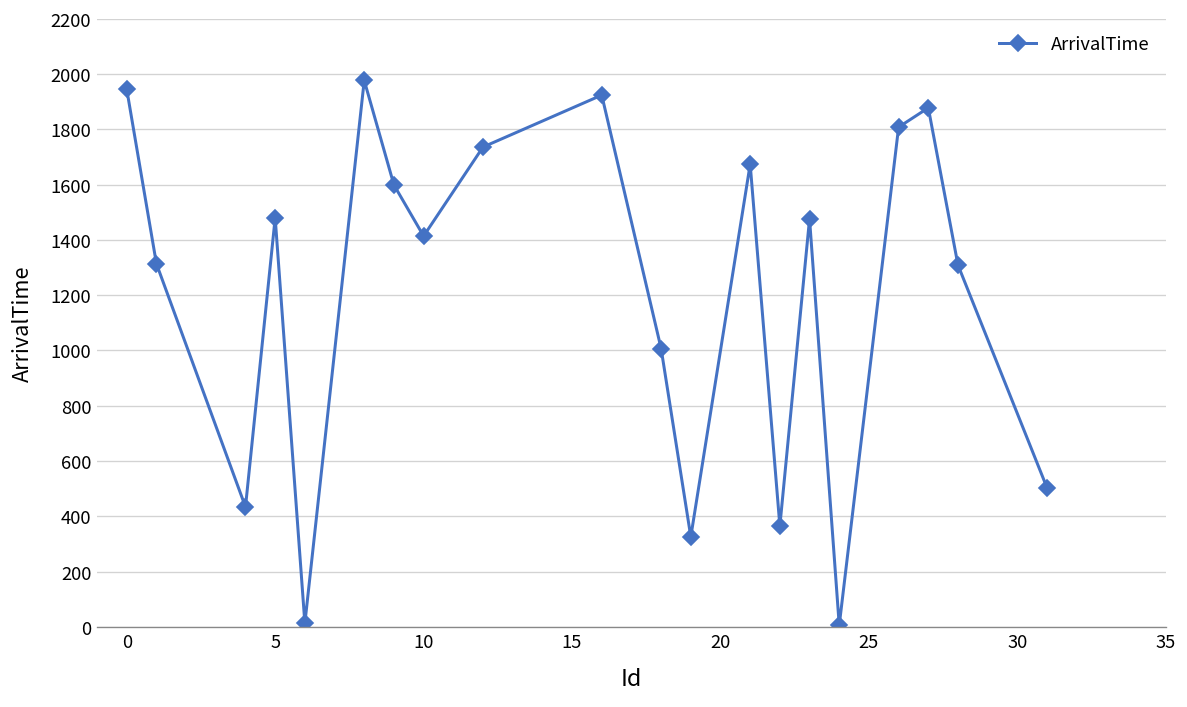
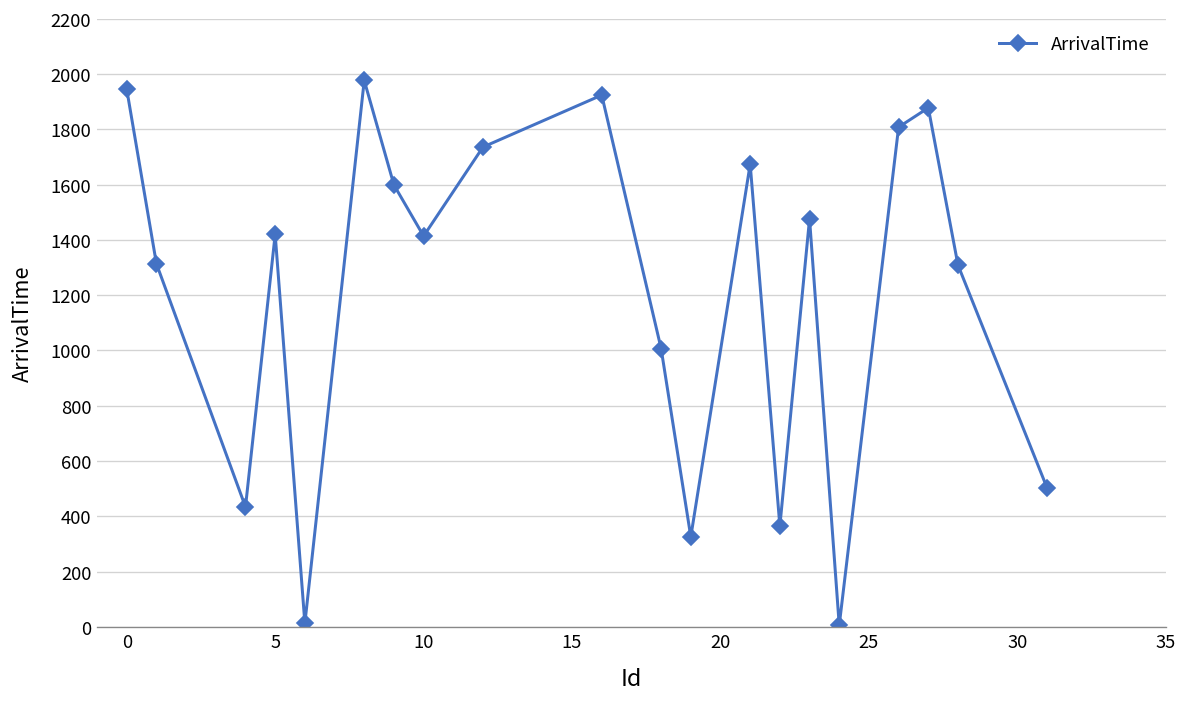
5: 1480 -> 1420
